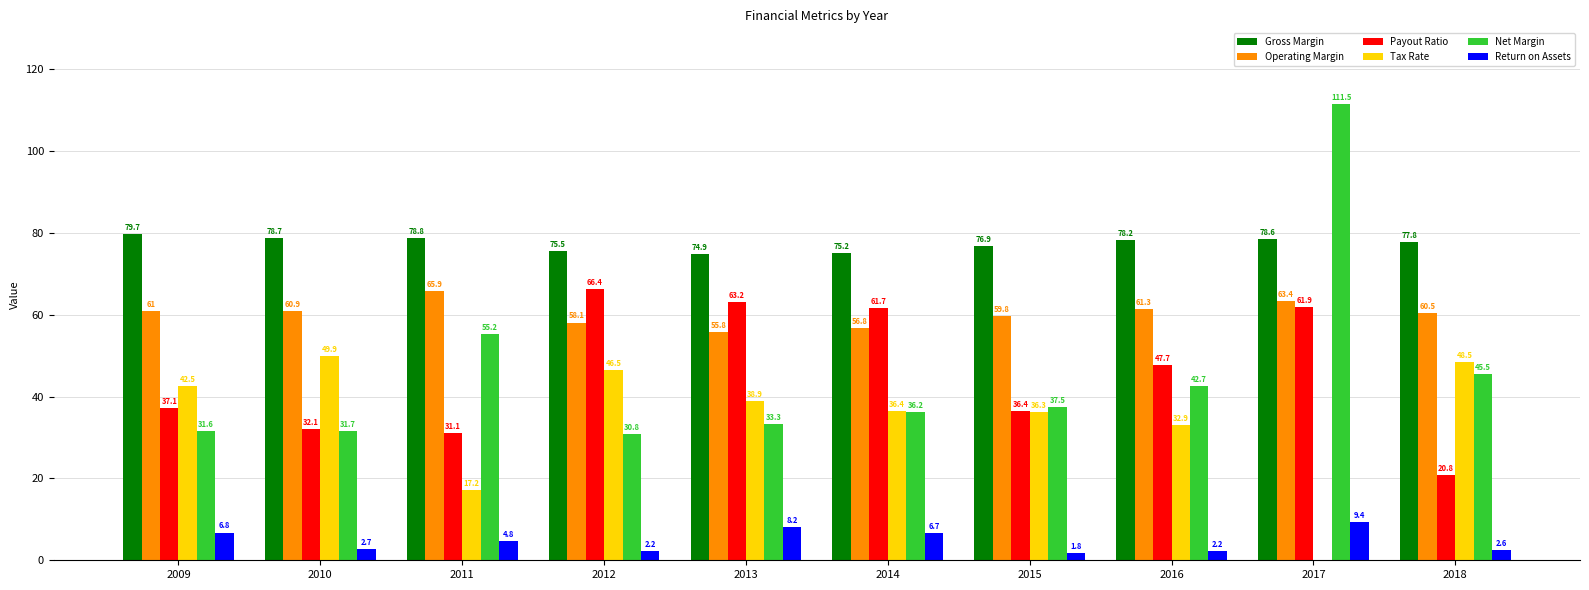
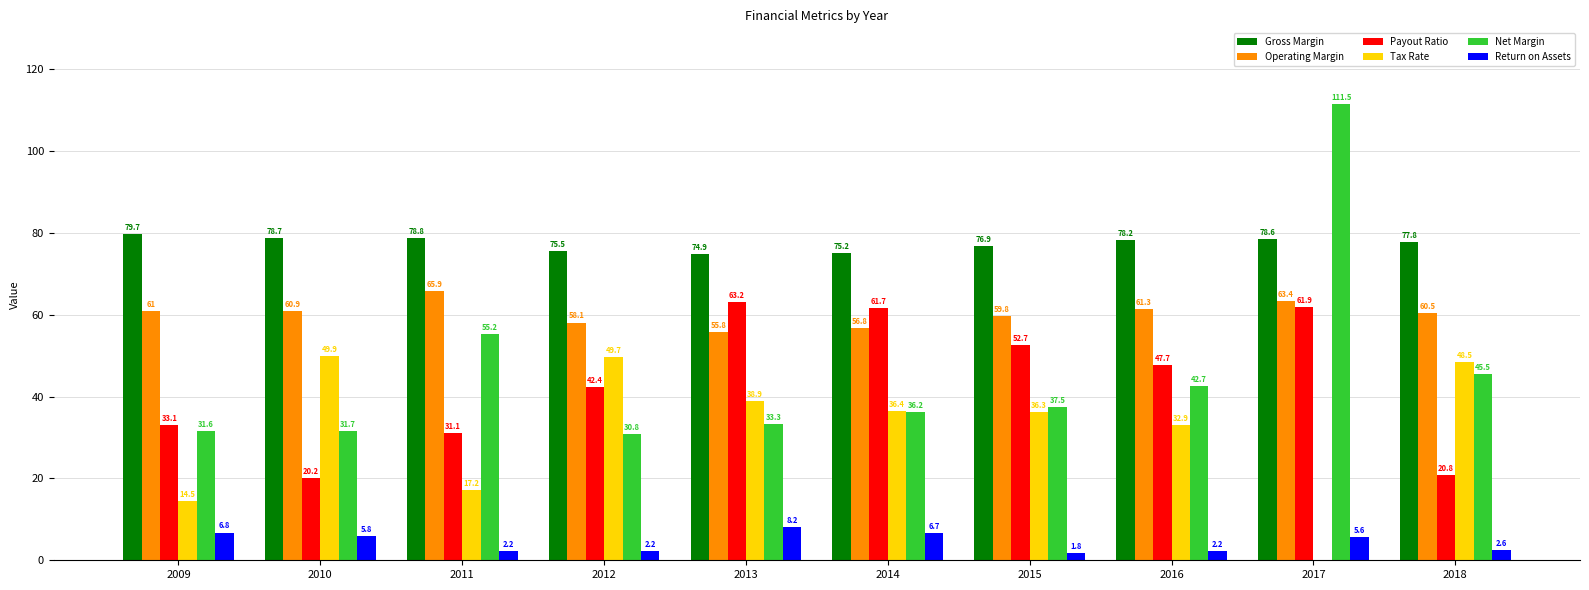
Payout Ratio, 2009: 37.1 -> 33.1
Tax Rate, 2009: 42.5 -> 14.5
Payout Ratio, 2010: 32.1 -> 20.2
Return on Assets, 2010: 2.7 -> 5.8
Return on Assets, 2011: 4.8 -> 2.2
Payout Ratio, 2012: 66.4 -> 42.4
Tax Rate, 2012: 46.5 -> 49.7
Payout Ratio, 2015: 36.4 -> 52.7
Return on Assets, 2017: 9.4 -> 5.6
